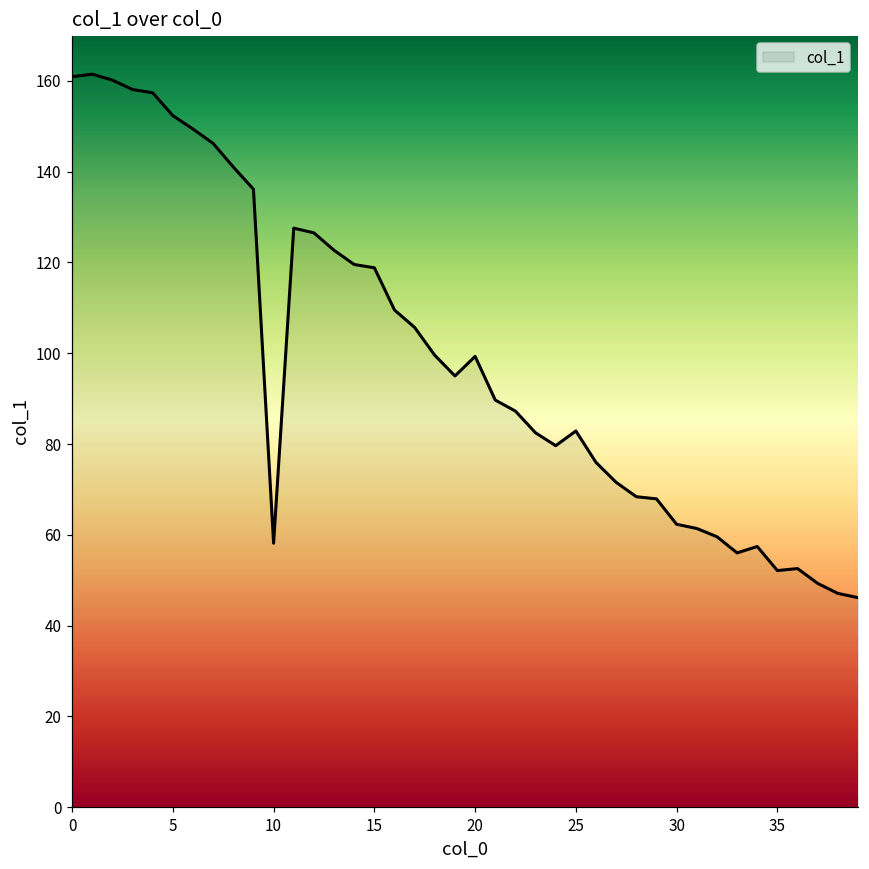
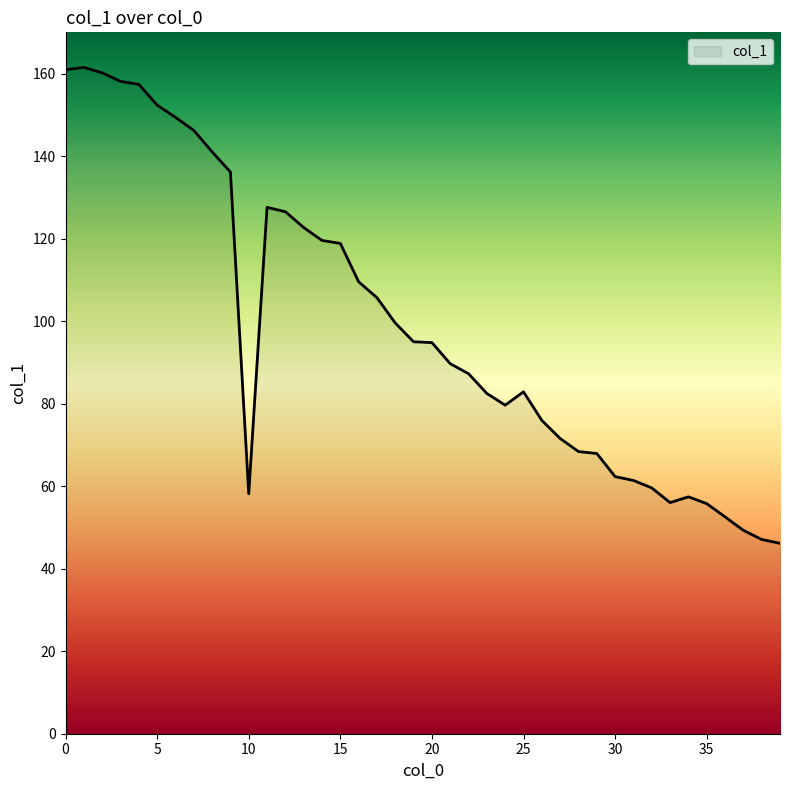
20: 99 -> 95
35: 52 -> 56
